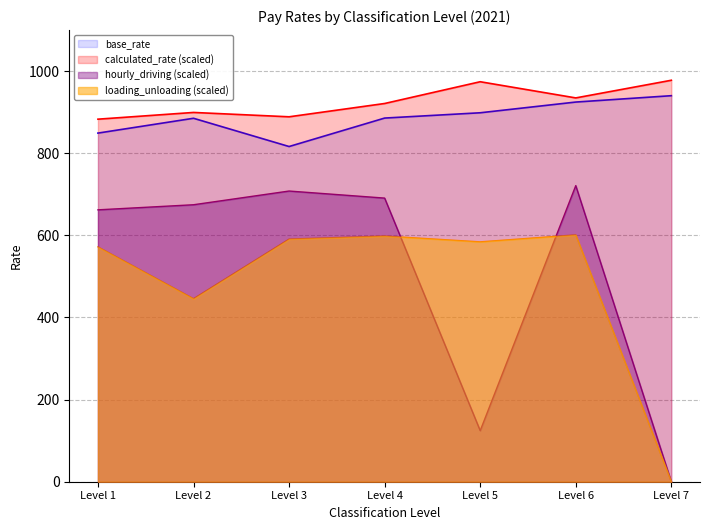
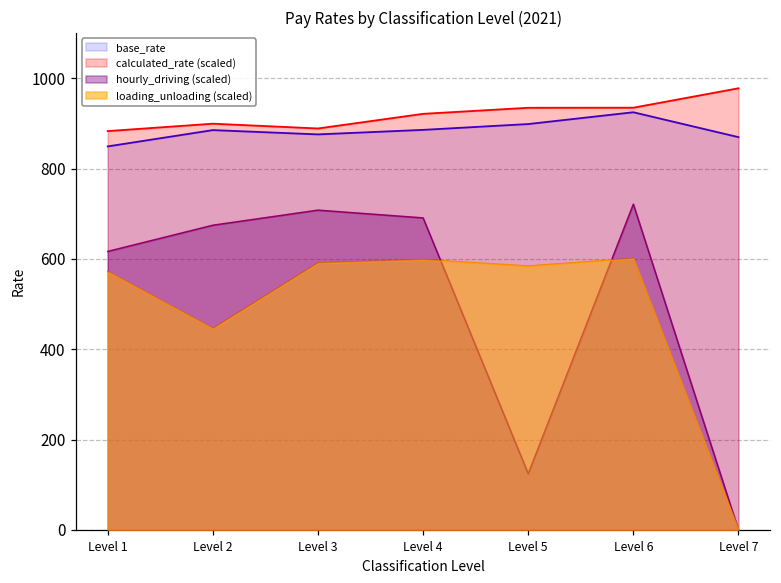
hourly_driving (scaled), Level 1: 660 -> 620
base_rate, Level 3: 820 -> 880
calculated_rate (scaled), Level 5: 970 -> 930
base_rate, Level 7: 940 -> 870
